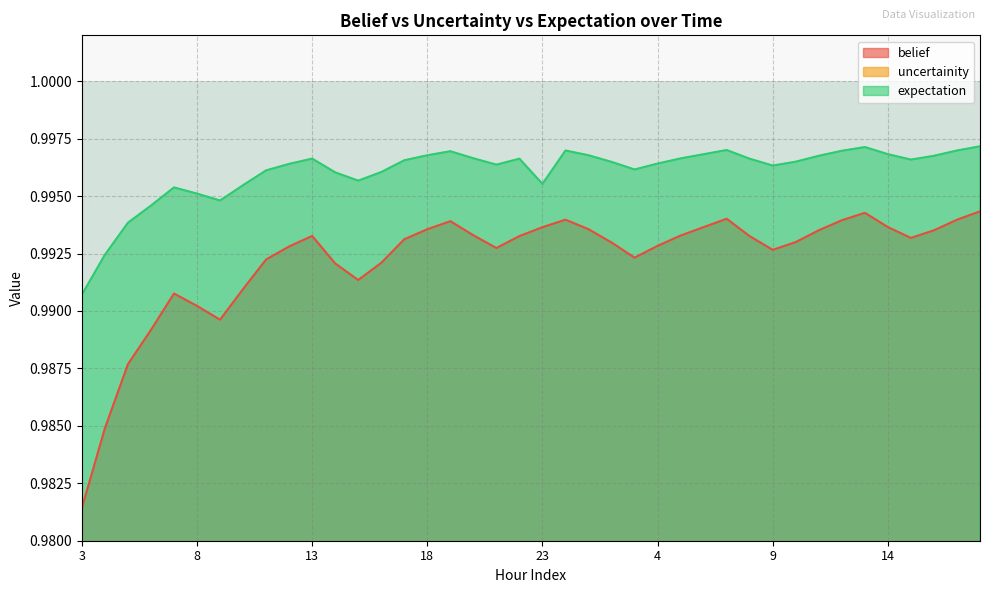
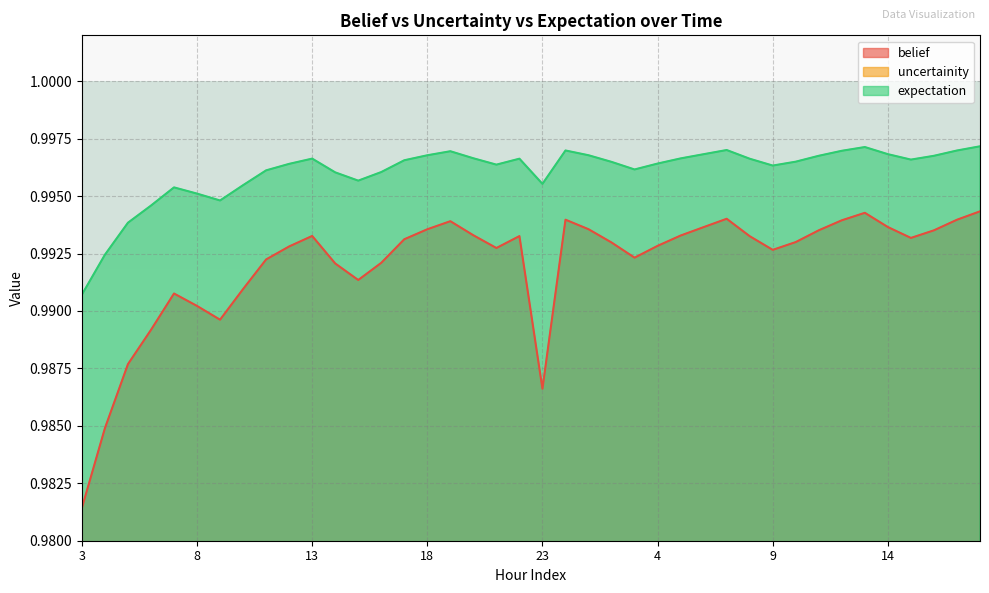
belief, 23: 0.9936 -> 0.9866
